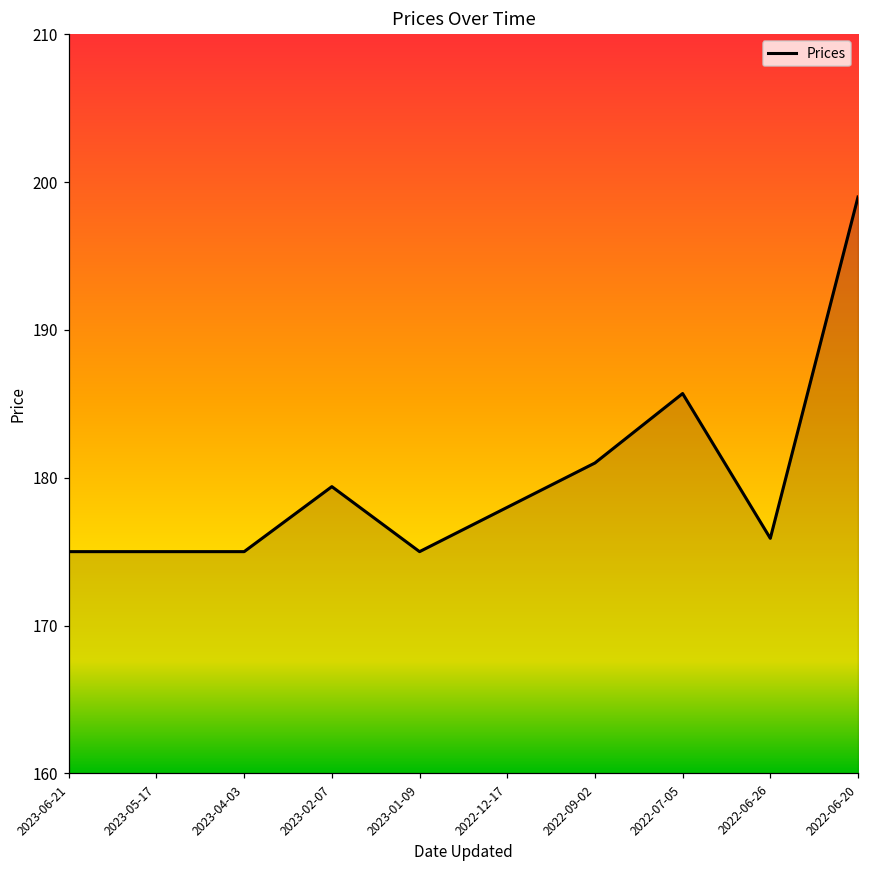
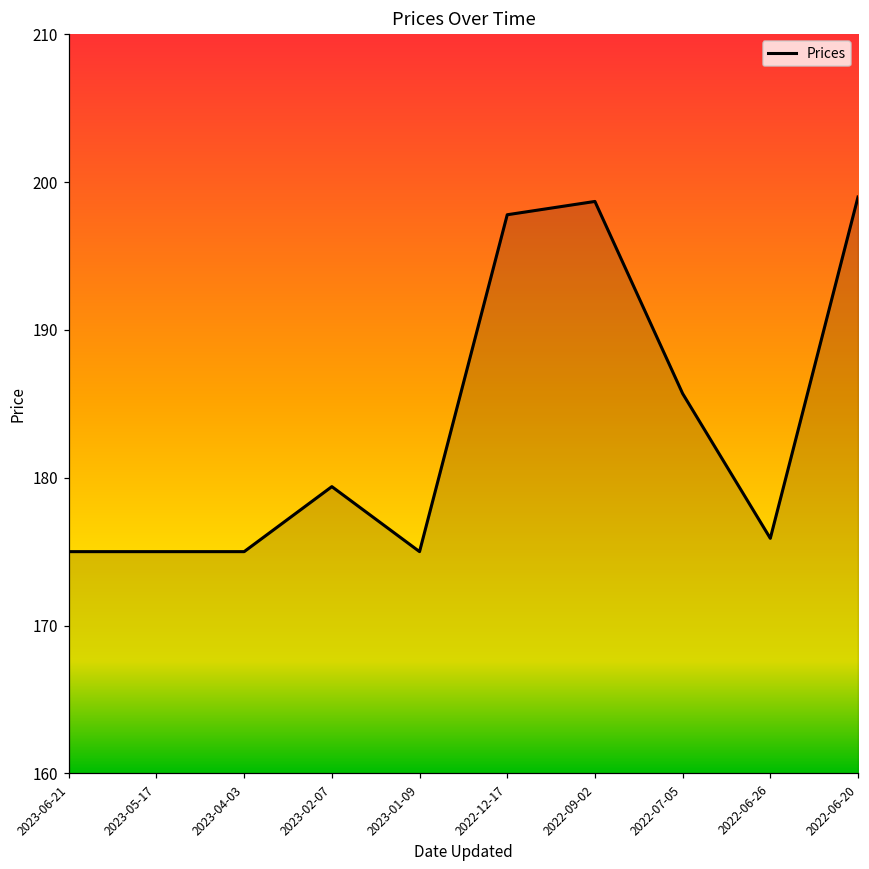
2022-12-17: 178.0 -> 197.8
2022-09-02: 181.0 -> 198.7
